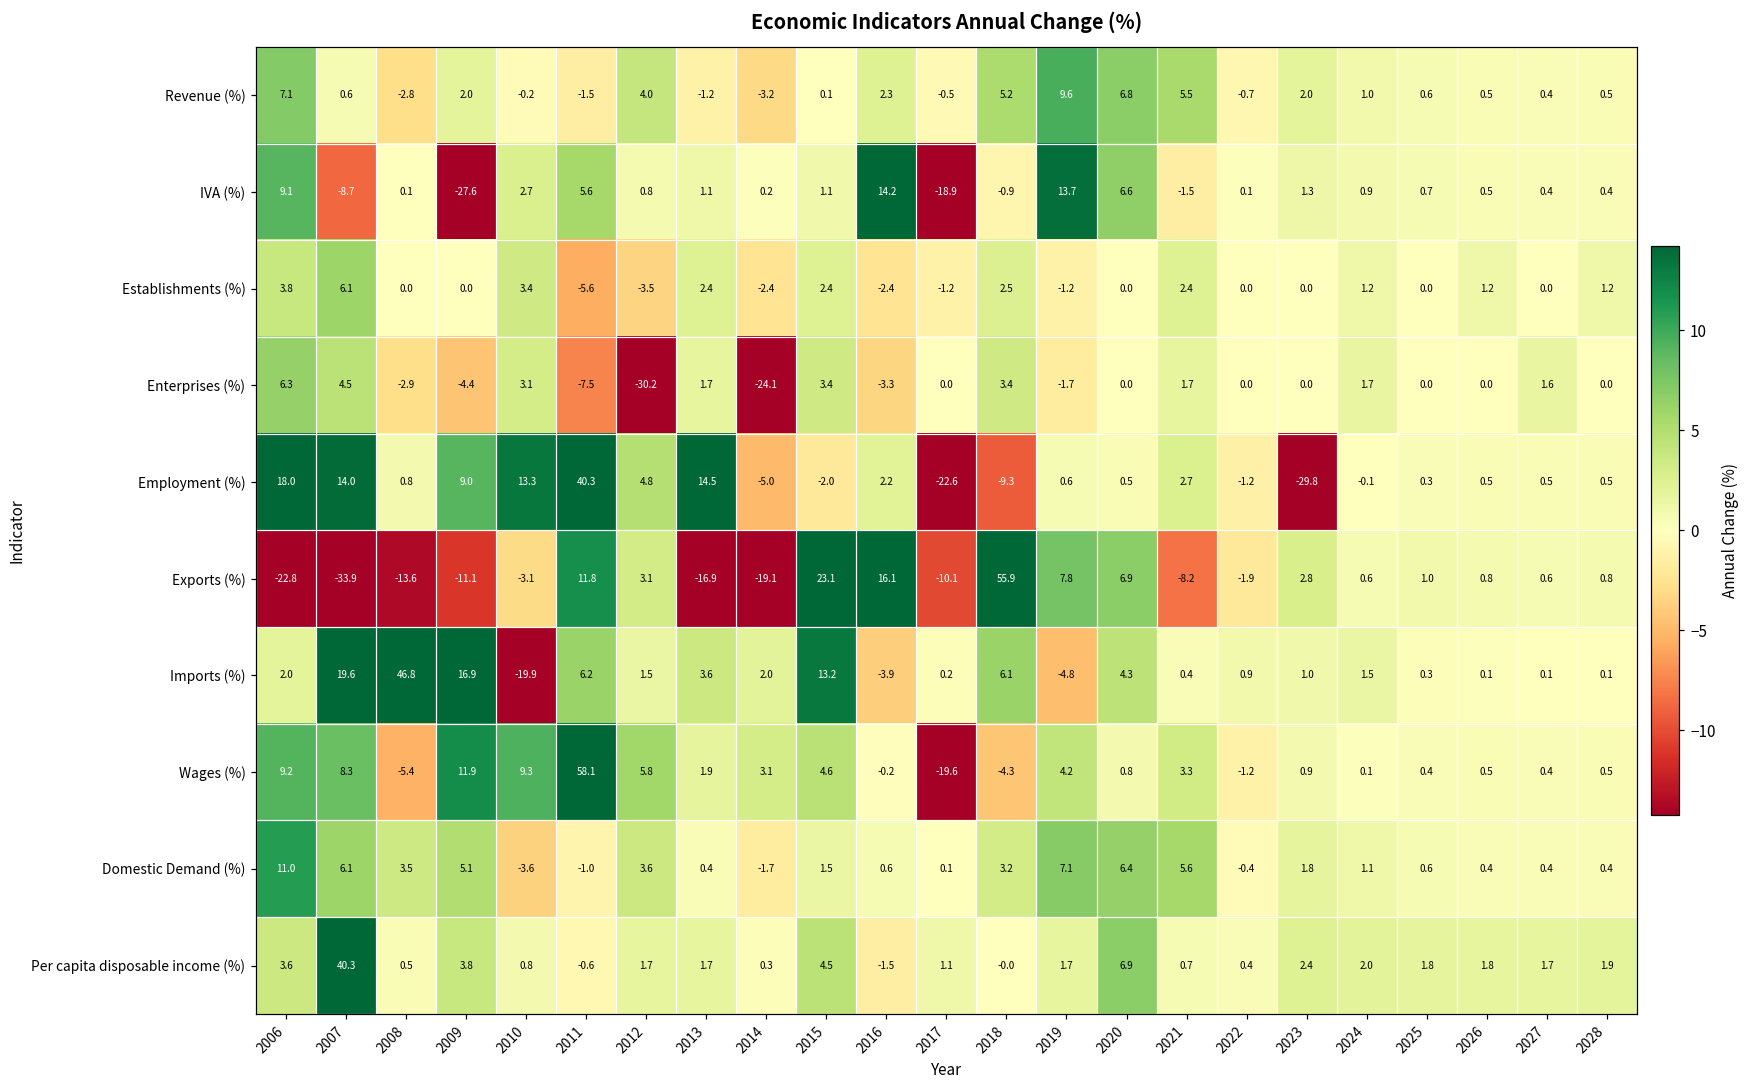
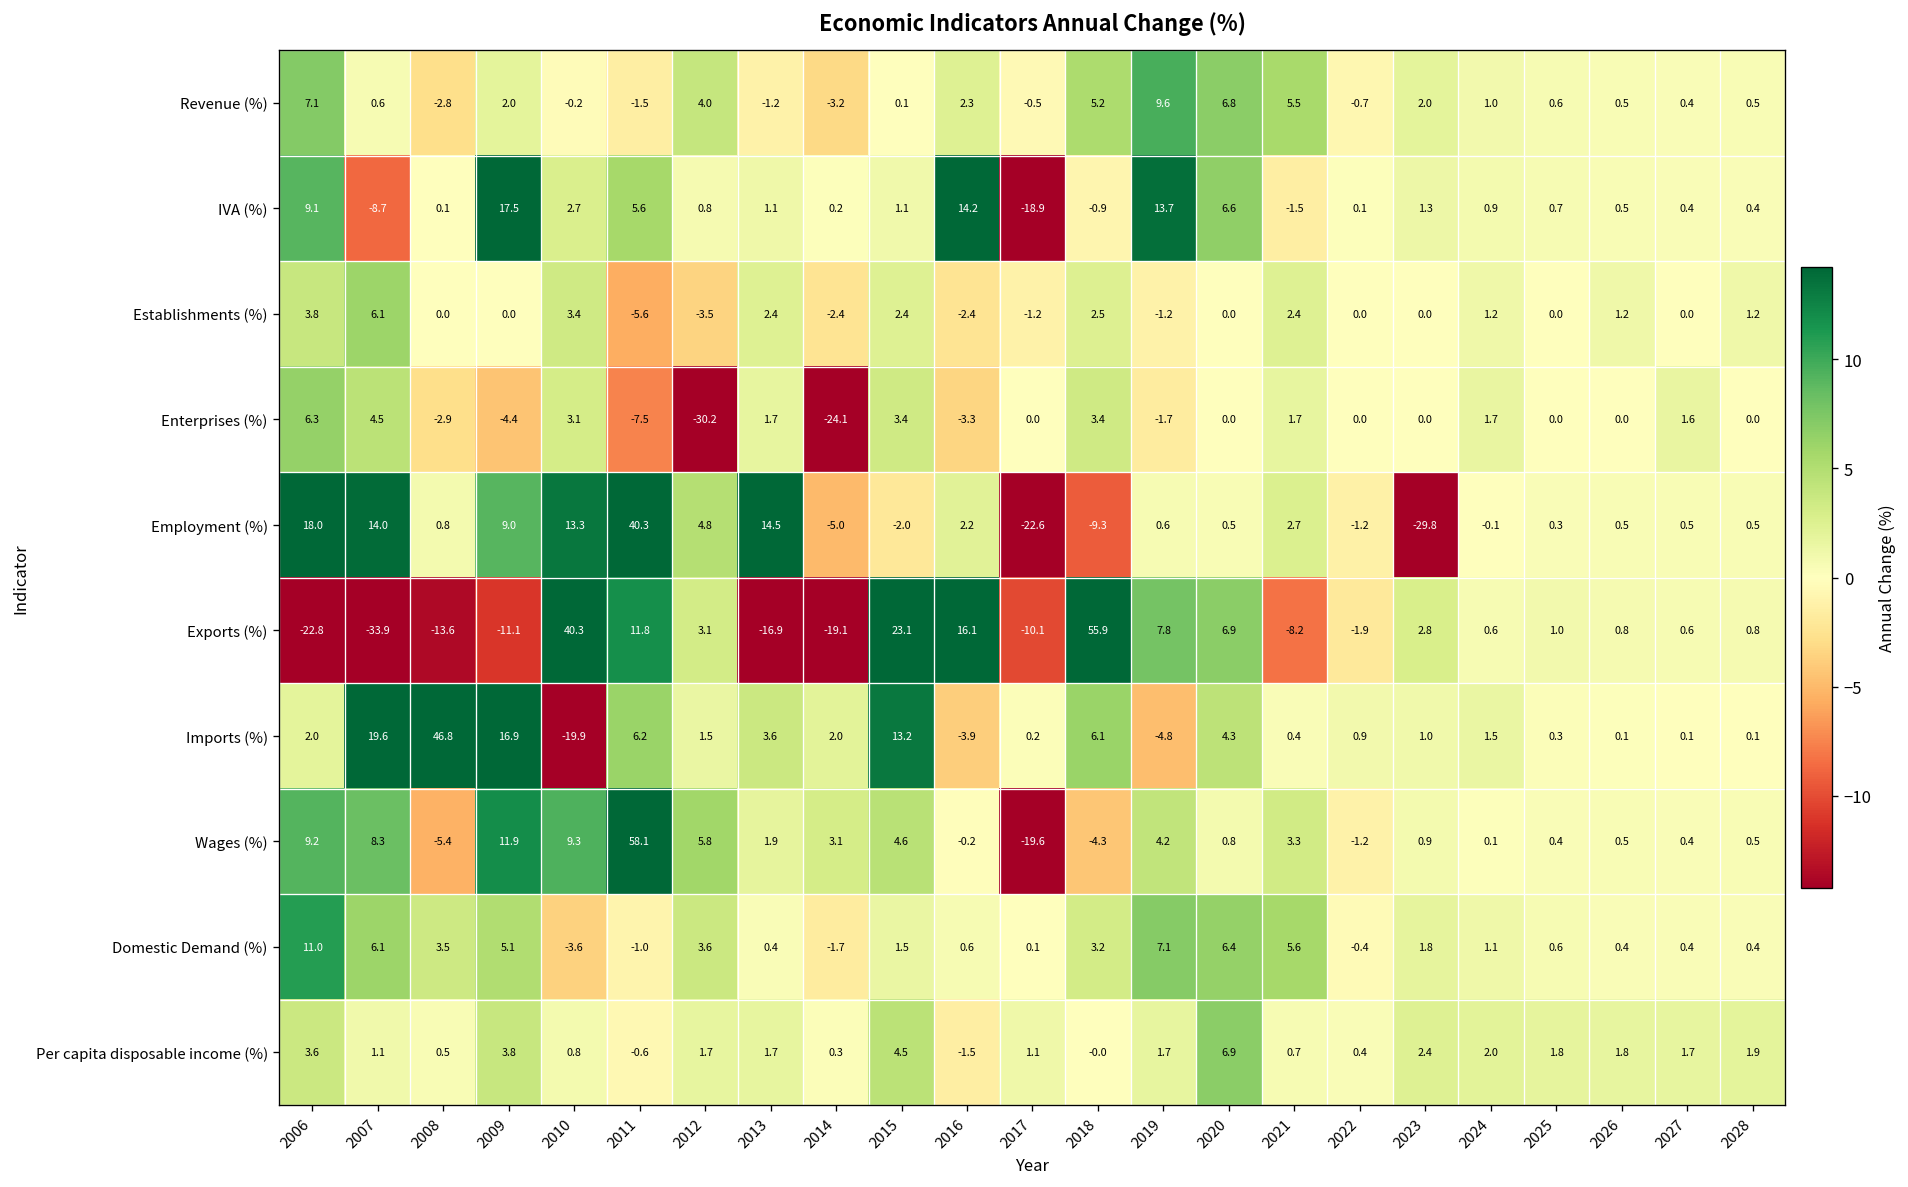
IVA (%), 2009: -27.6 -> 17.5
Exports (%), 2010: -3.1 -> 40.3
Per capita disposable income (%), 2007: 40.3 -> 1.1
